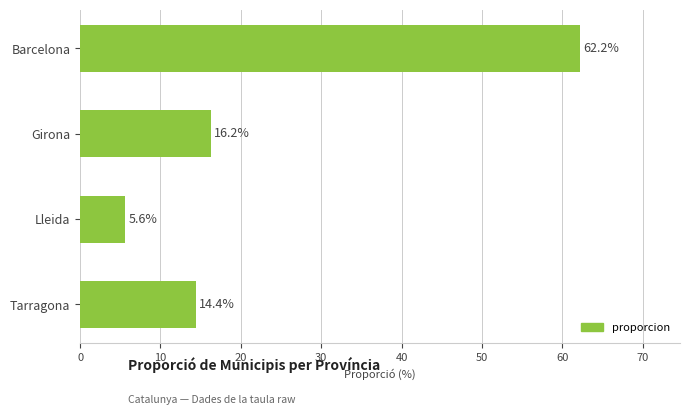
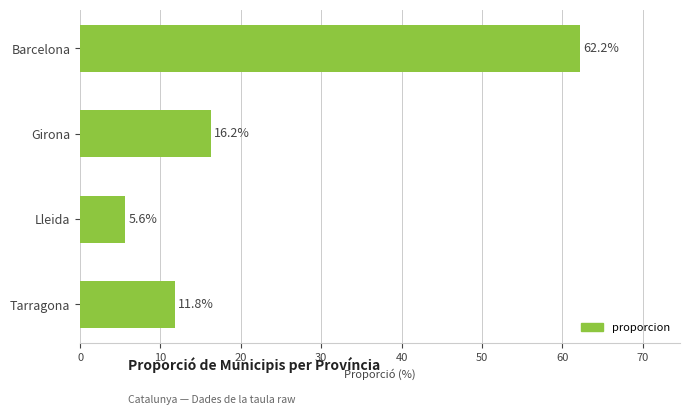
Tarragona: 14.4% -> 11.8%
